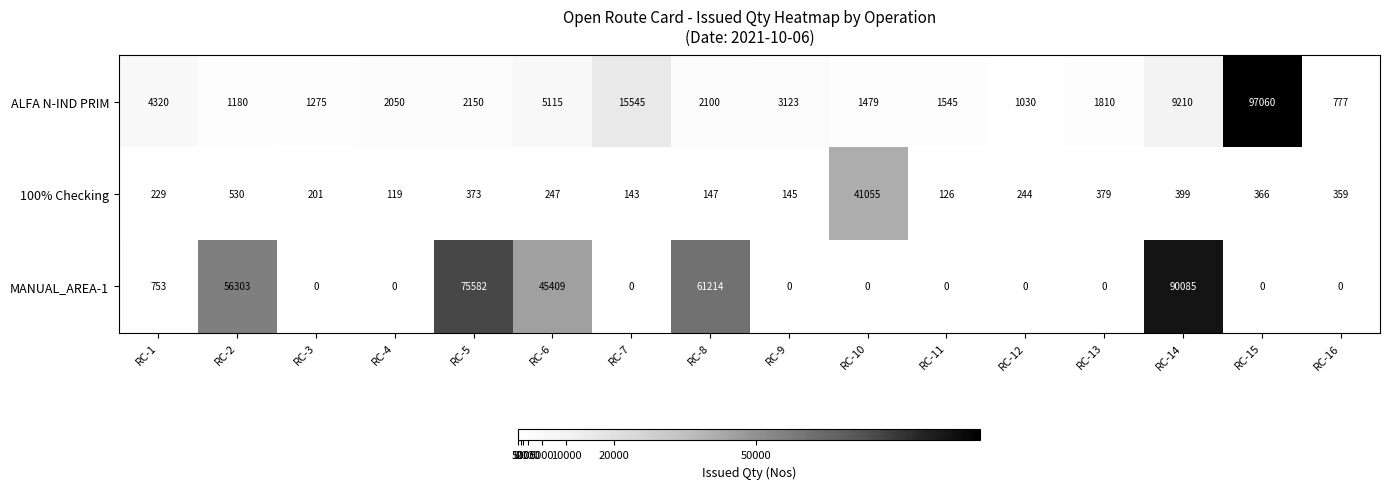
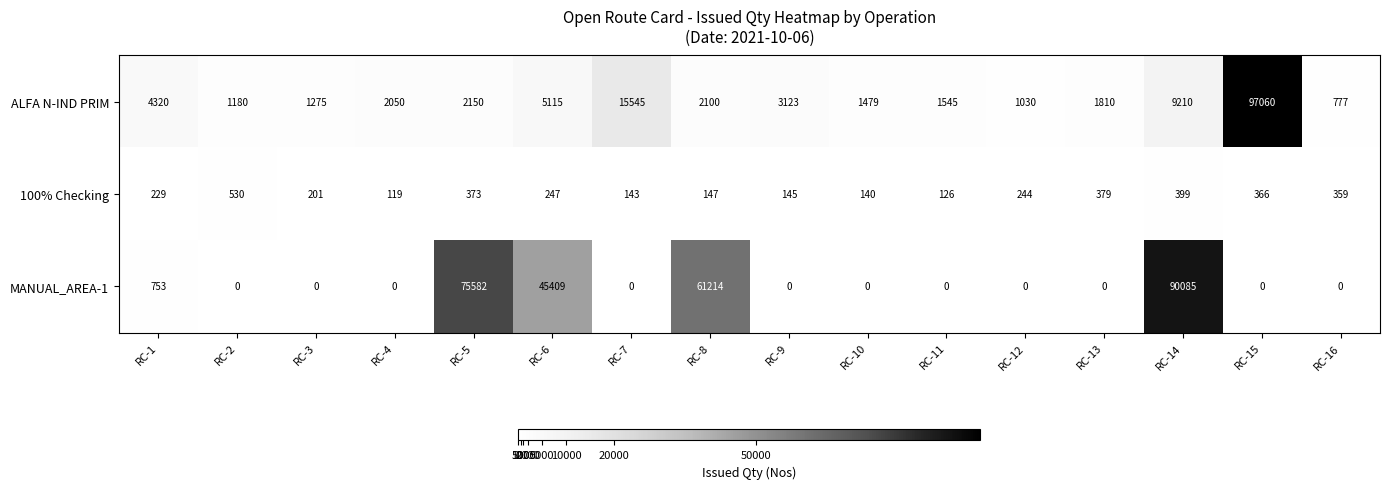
100% Checking, RC-10: 41055 -> 140
MANUAL_AREA-1, RC-2: 56303 -> 0
